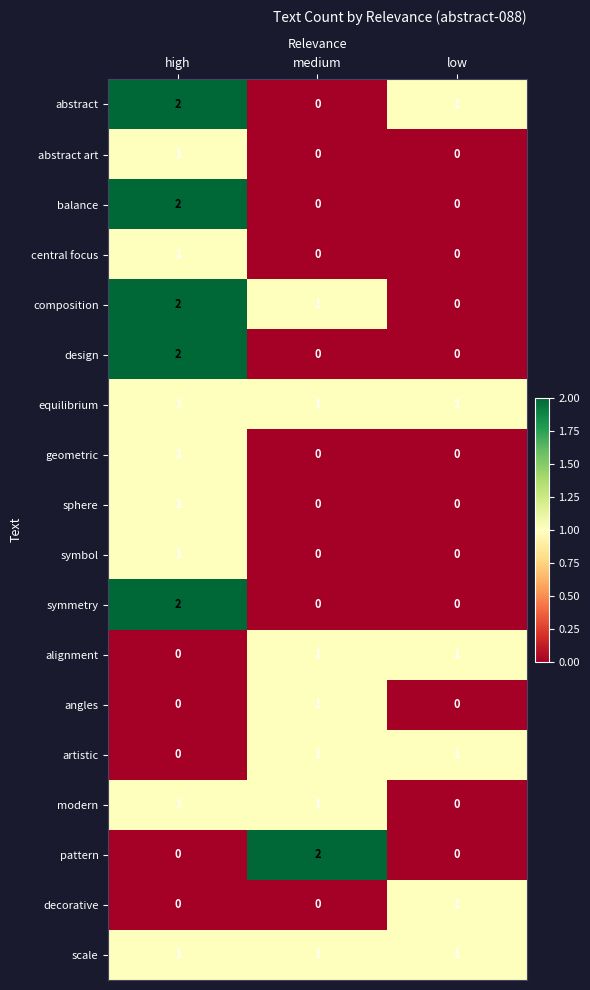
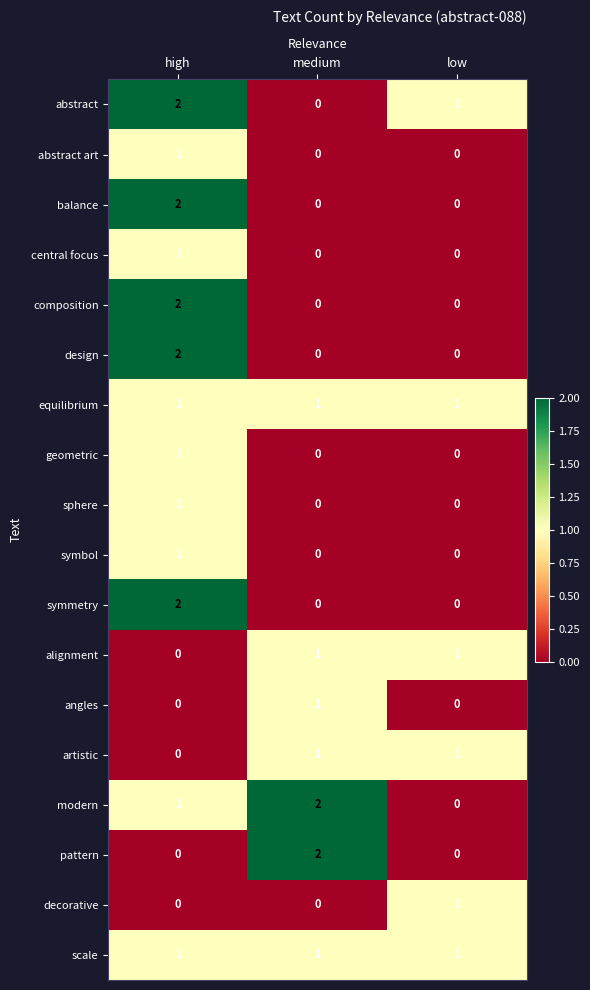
composition, medium: 1 -> 0
modern, medium: 1 -> 2
